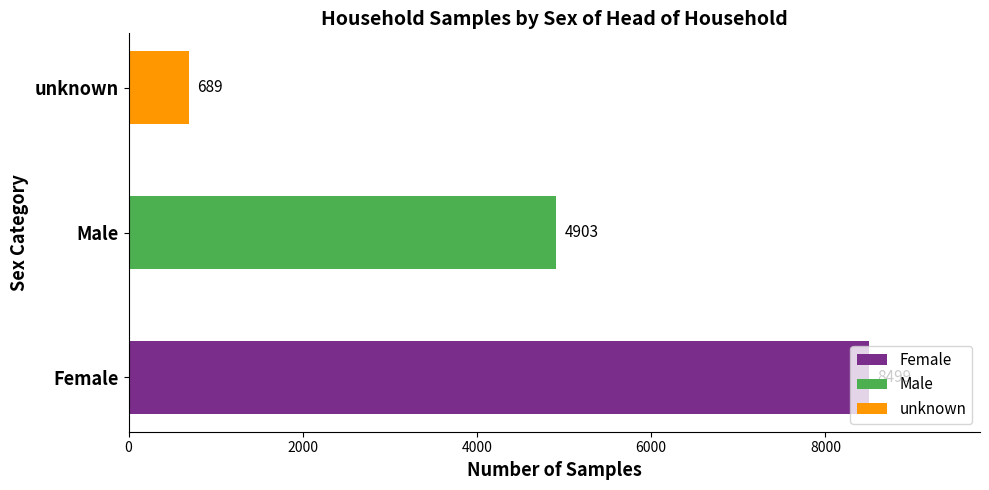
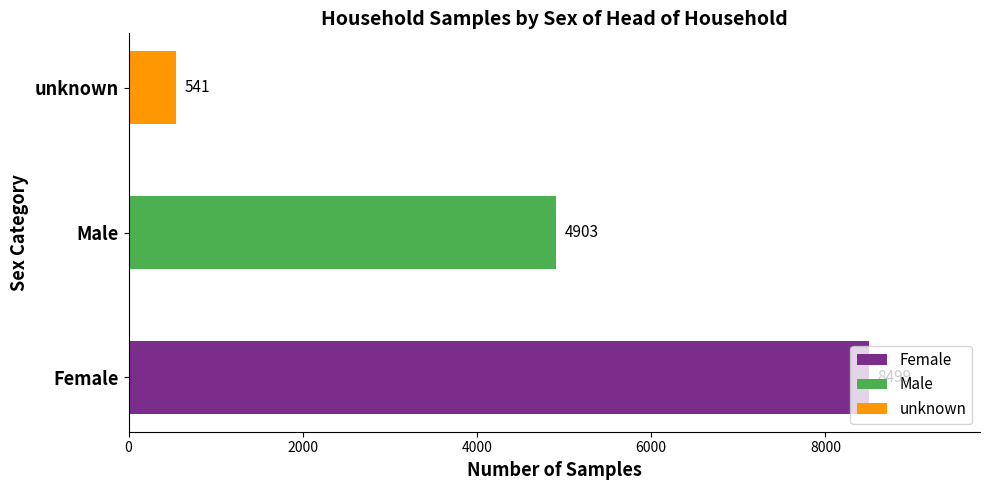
unknown: 689 -> 541
